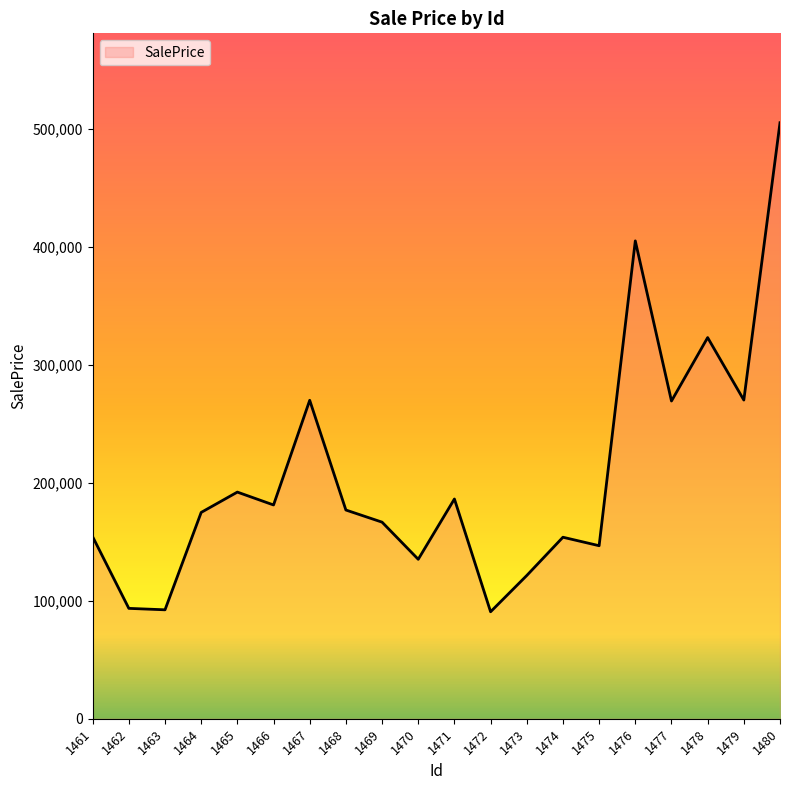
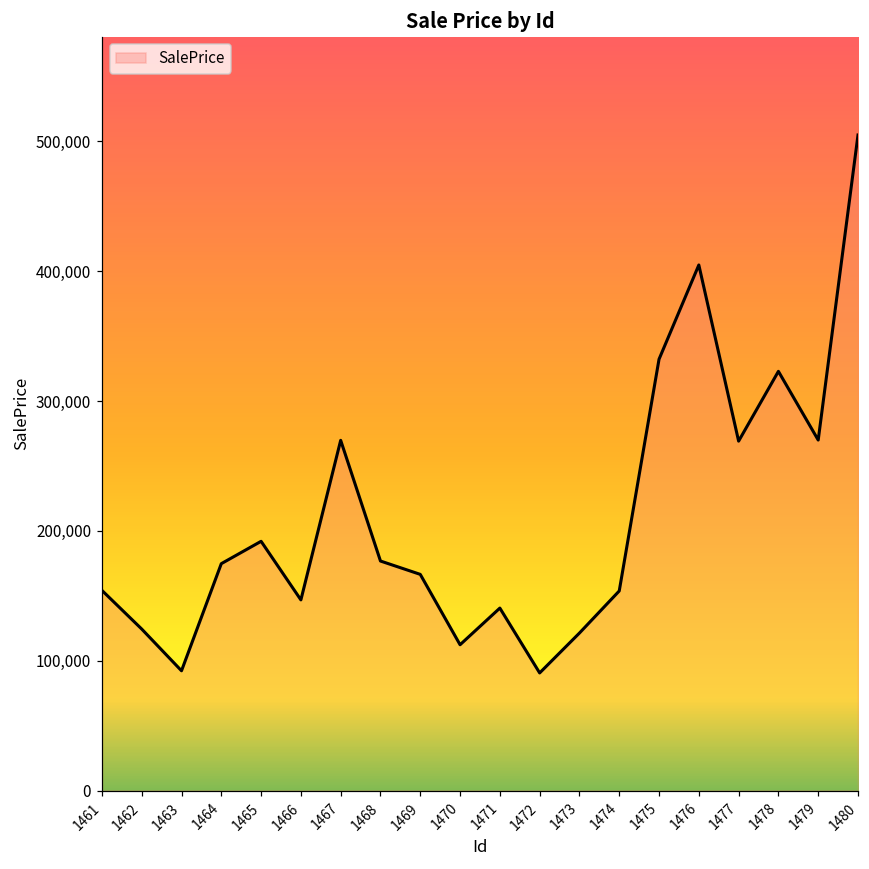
1462: 94,000 -> 124,000
1466: 181,000 -> 147,000
1470: 135,000 -> 112,000
1471: 186,000 -> 141,000
1475: 147,000 -> 332,000
